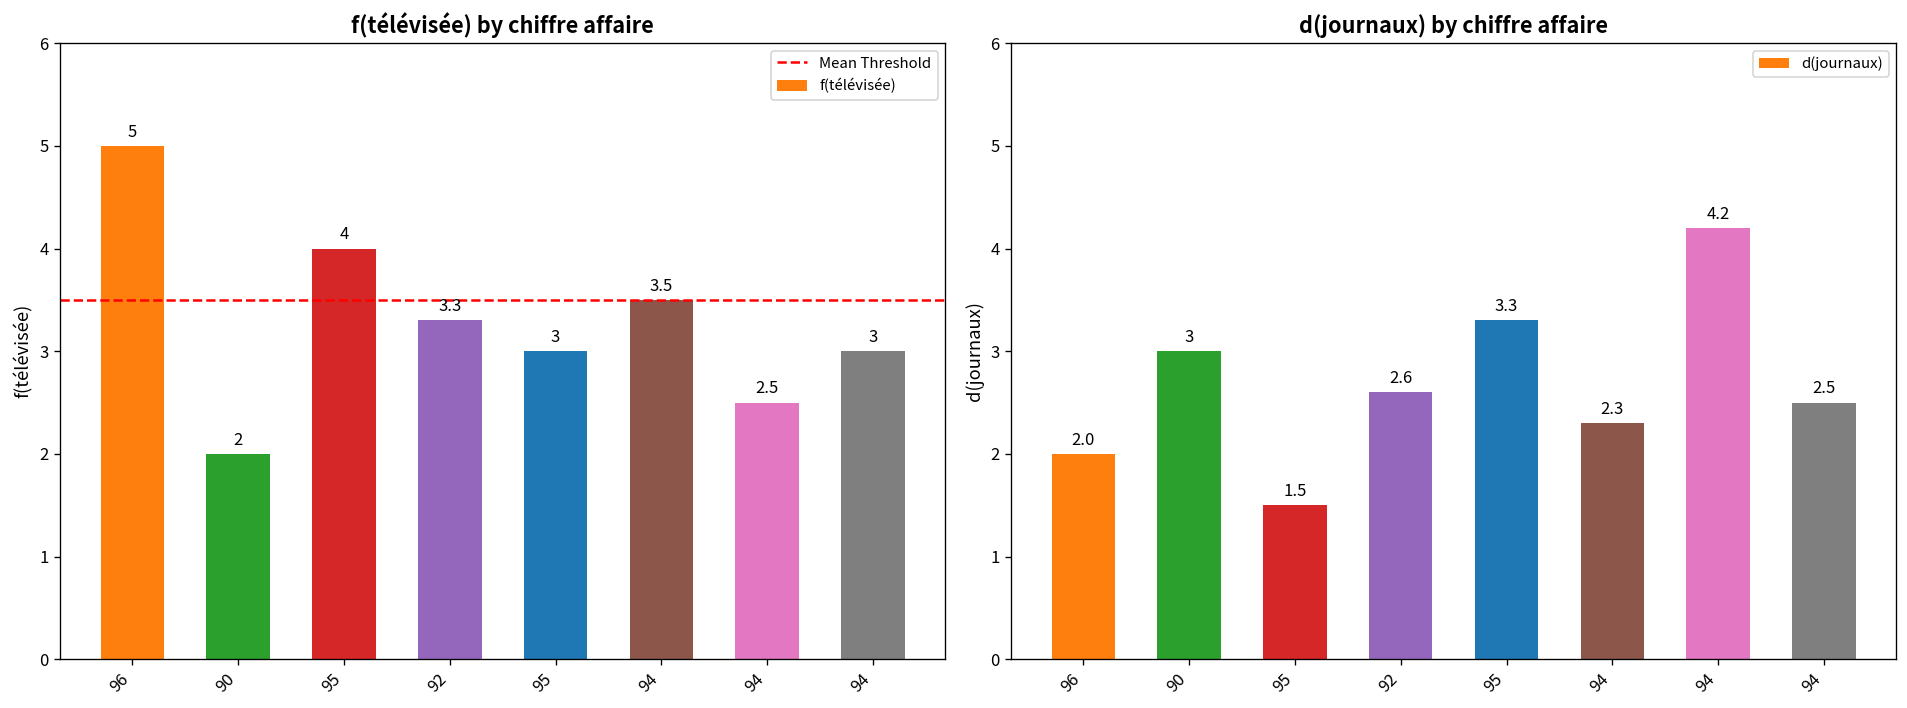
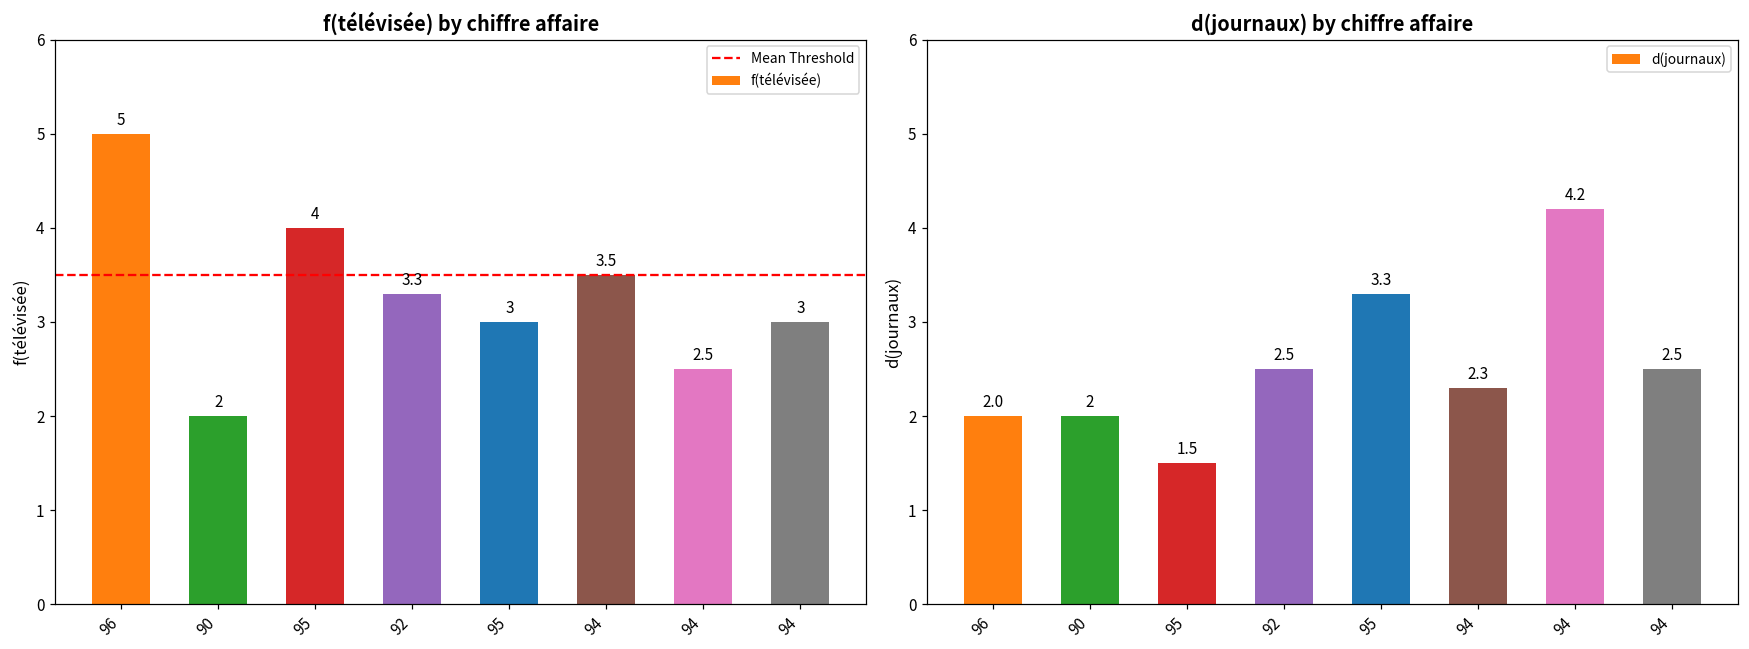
d(journaux) by chiffre affaire, 90: 3 -> 2
d(journaux) by chiffre affaire, 92: 2.6 -> 2.5
